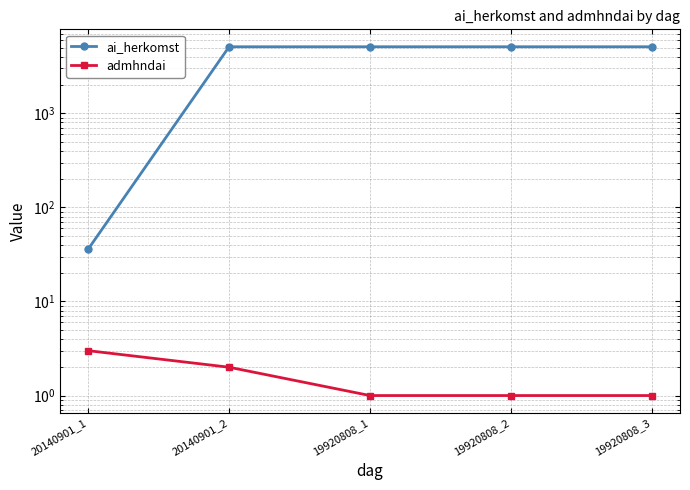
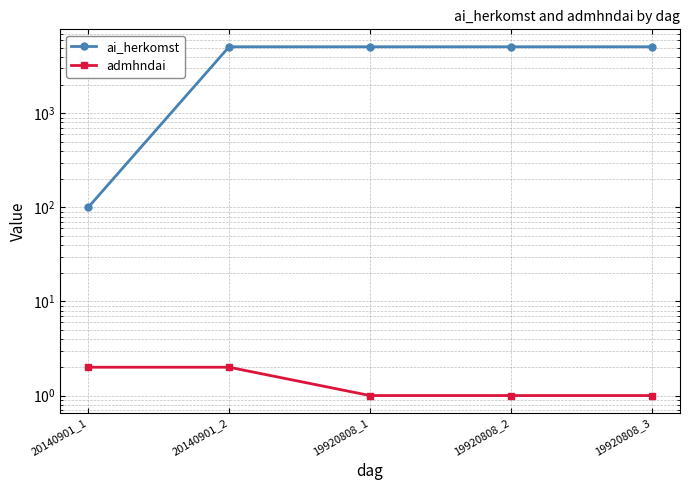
ai_herkomst, 20140901_1: 36 -> 100
admhndai, 20140901_1: 3 -> 2
